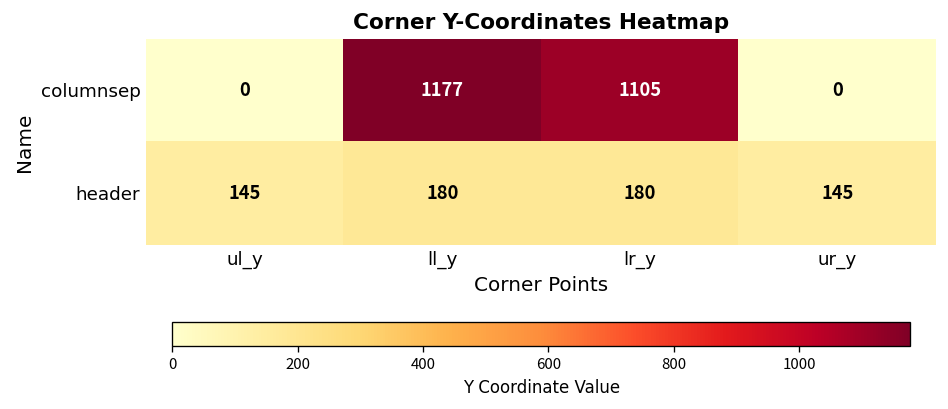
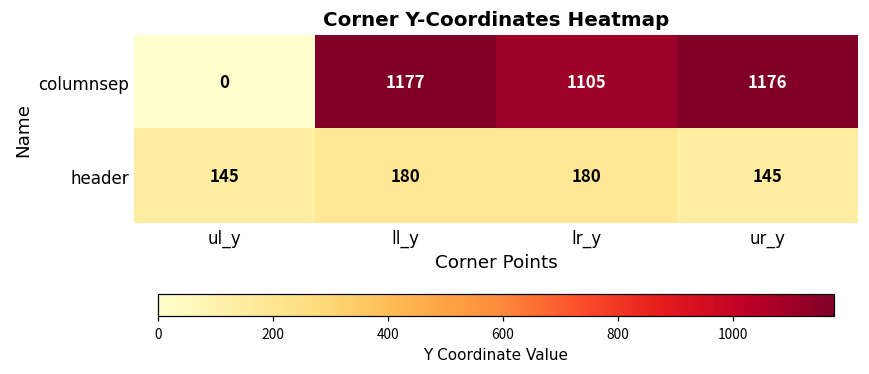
columnsep, ur_y: 0 -> 1176
